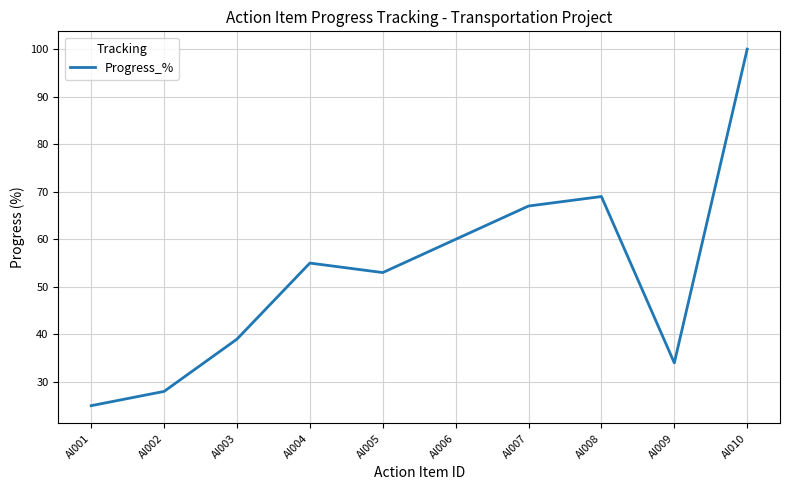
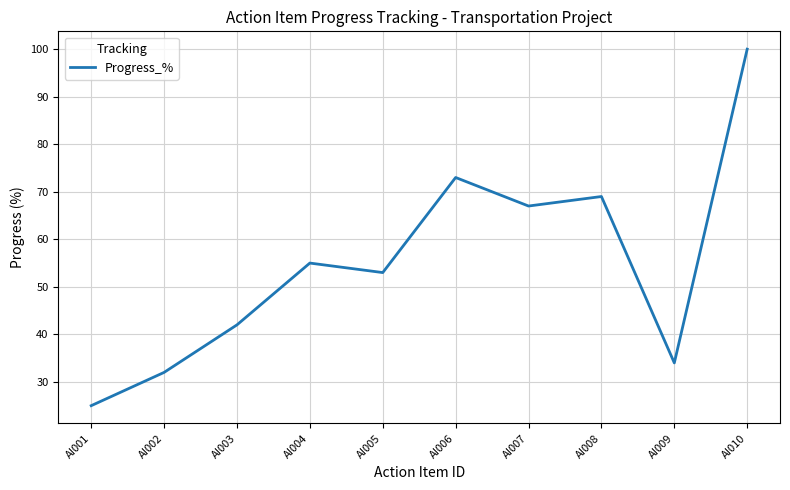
AI002: 28 -> 32
AI003: 39 -> 42
AI006: 60 -> 73
